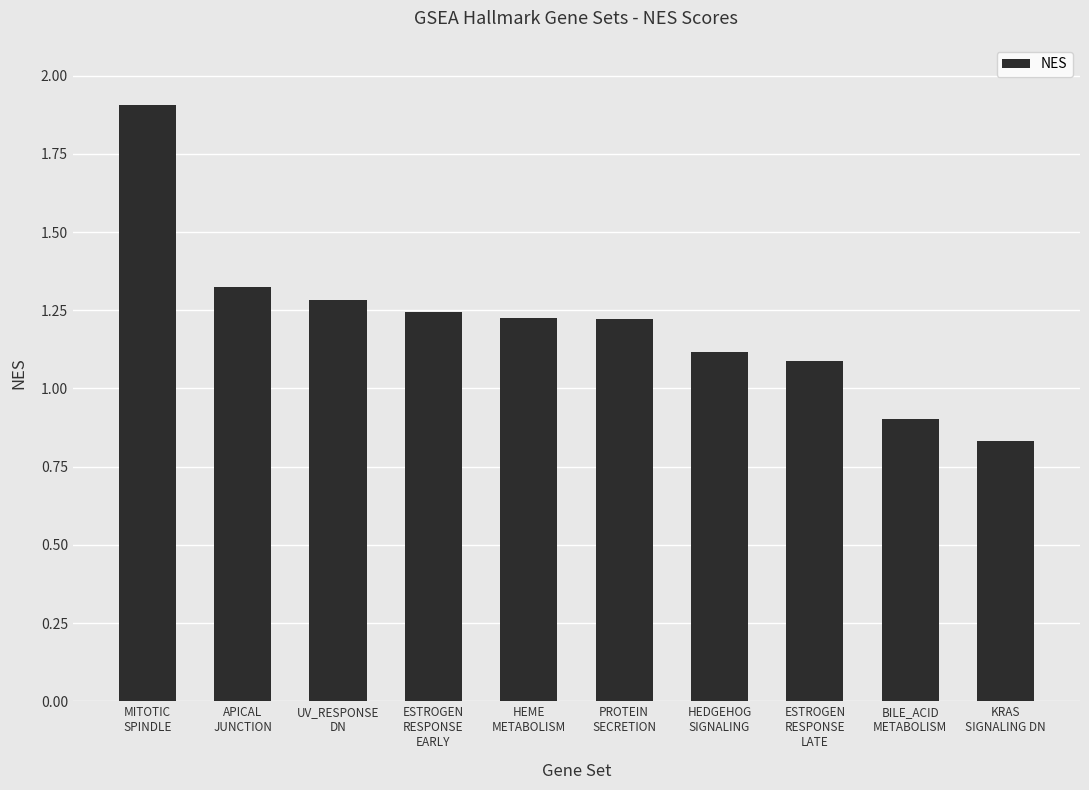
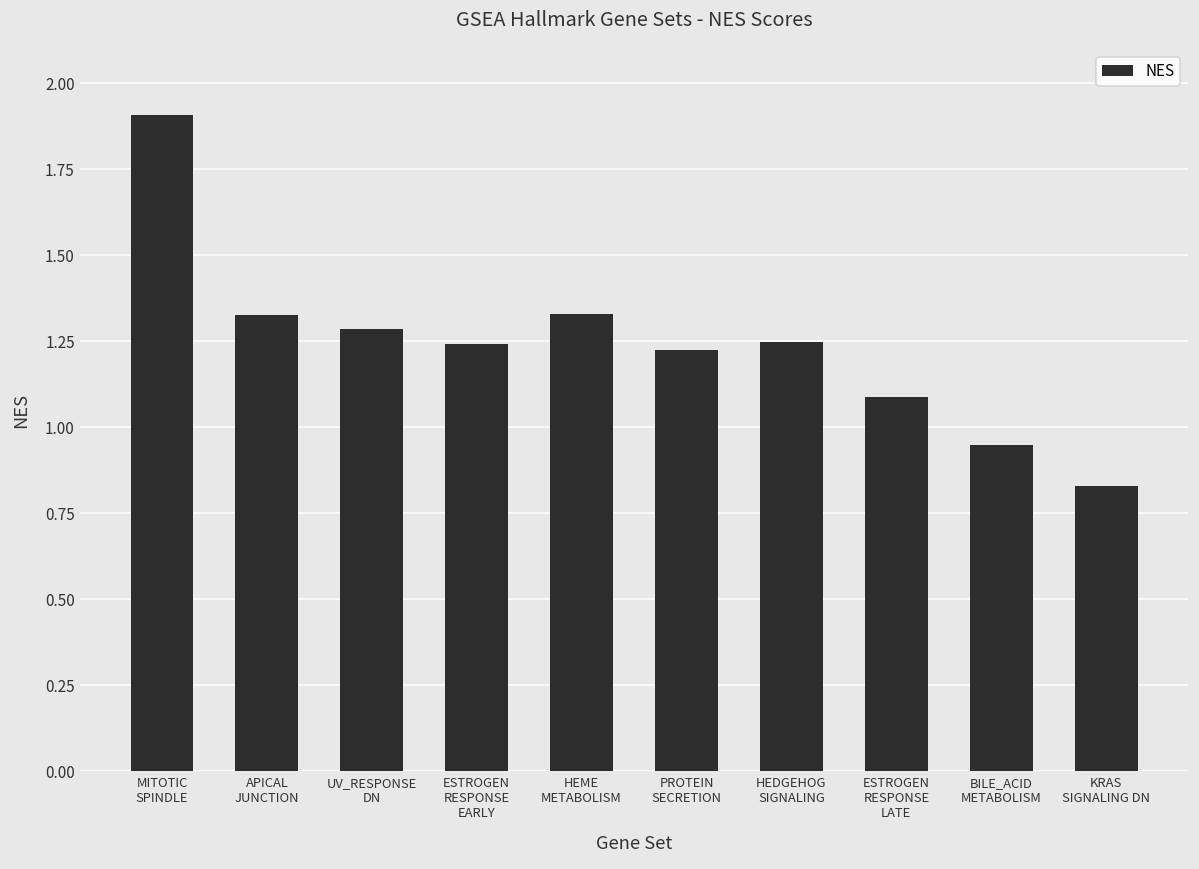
HEME METABOLISM: 1.23 -> 1.33
HEDGEHOG SIGNALING: 1.12 -> 1.25
BILE_ACID METABOLISM: 0.90 -> 0.95
